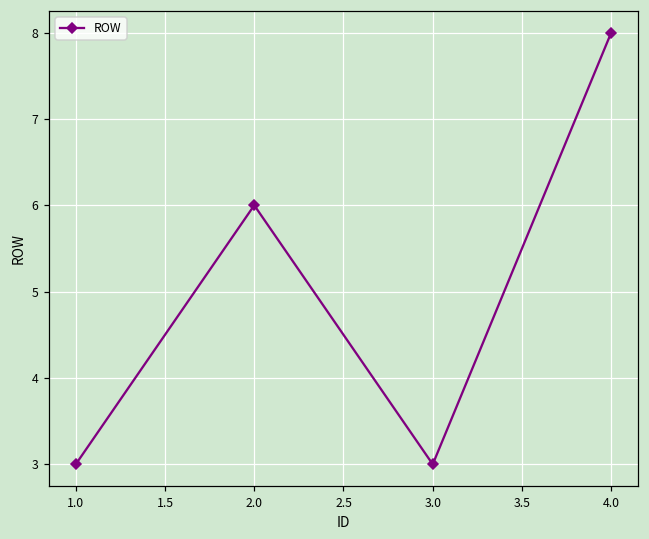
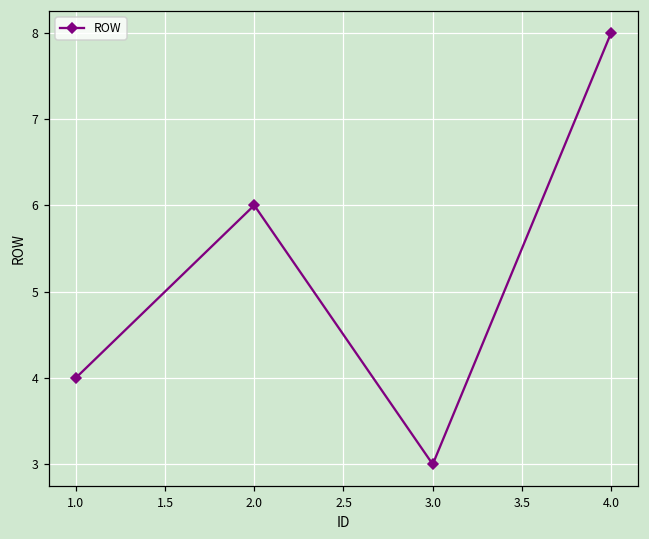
1.0: 3 -> 4
